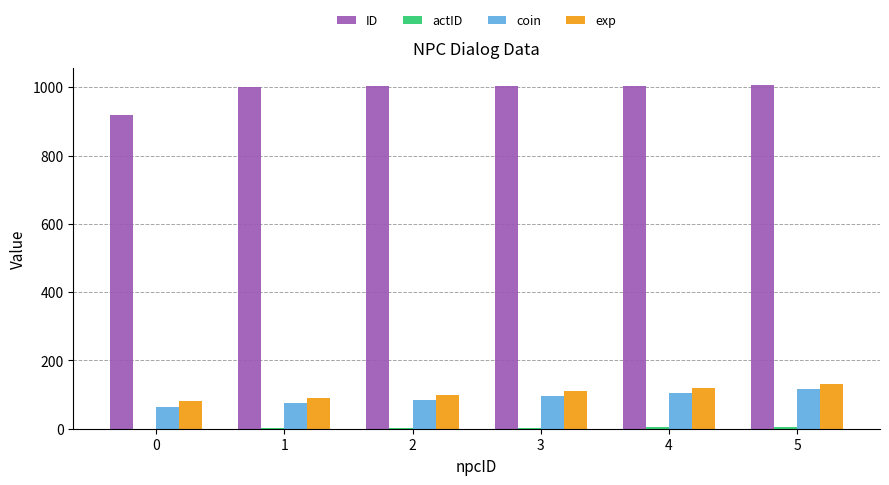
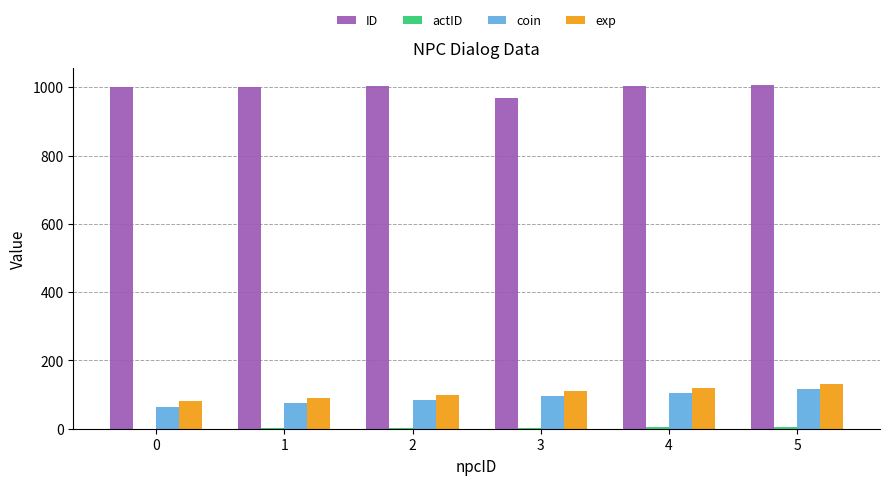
ID, 0: 920 -> 1000
ID, 3: 1000 -> 970
